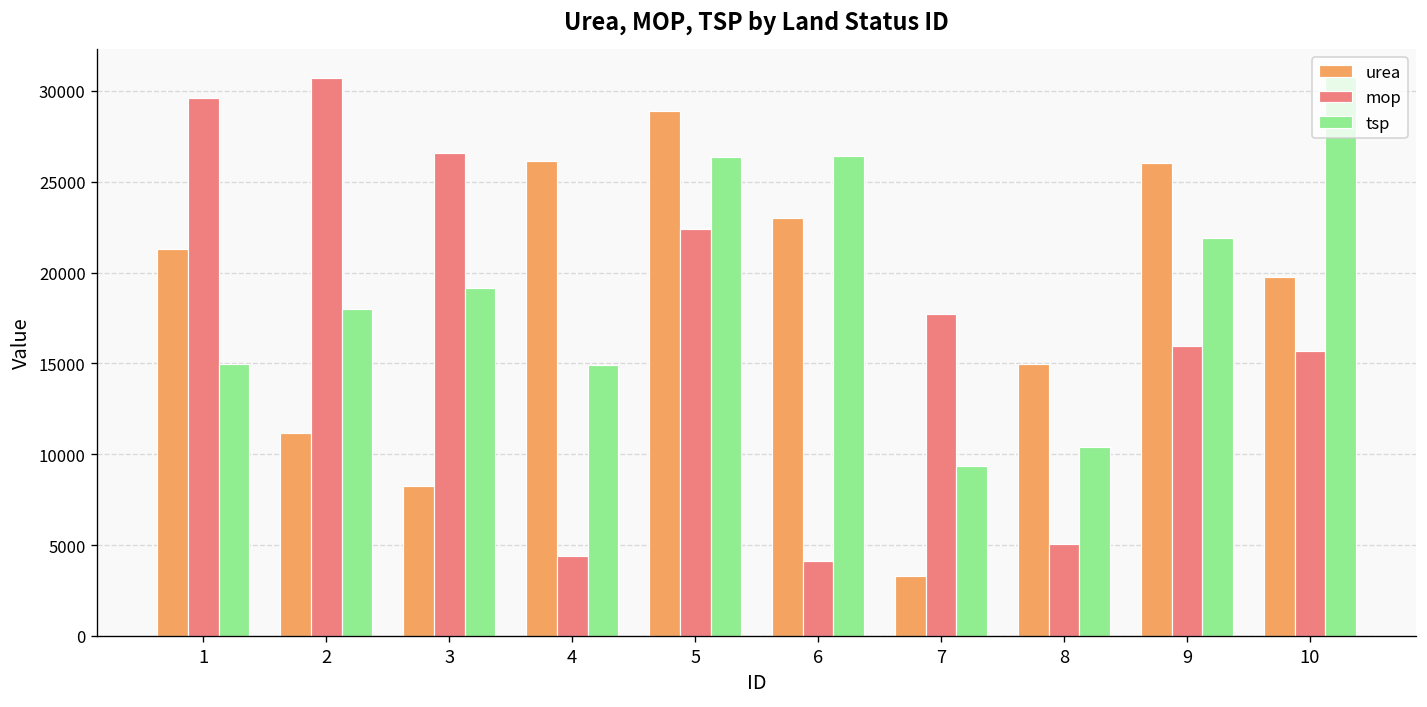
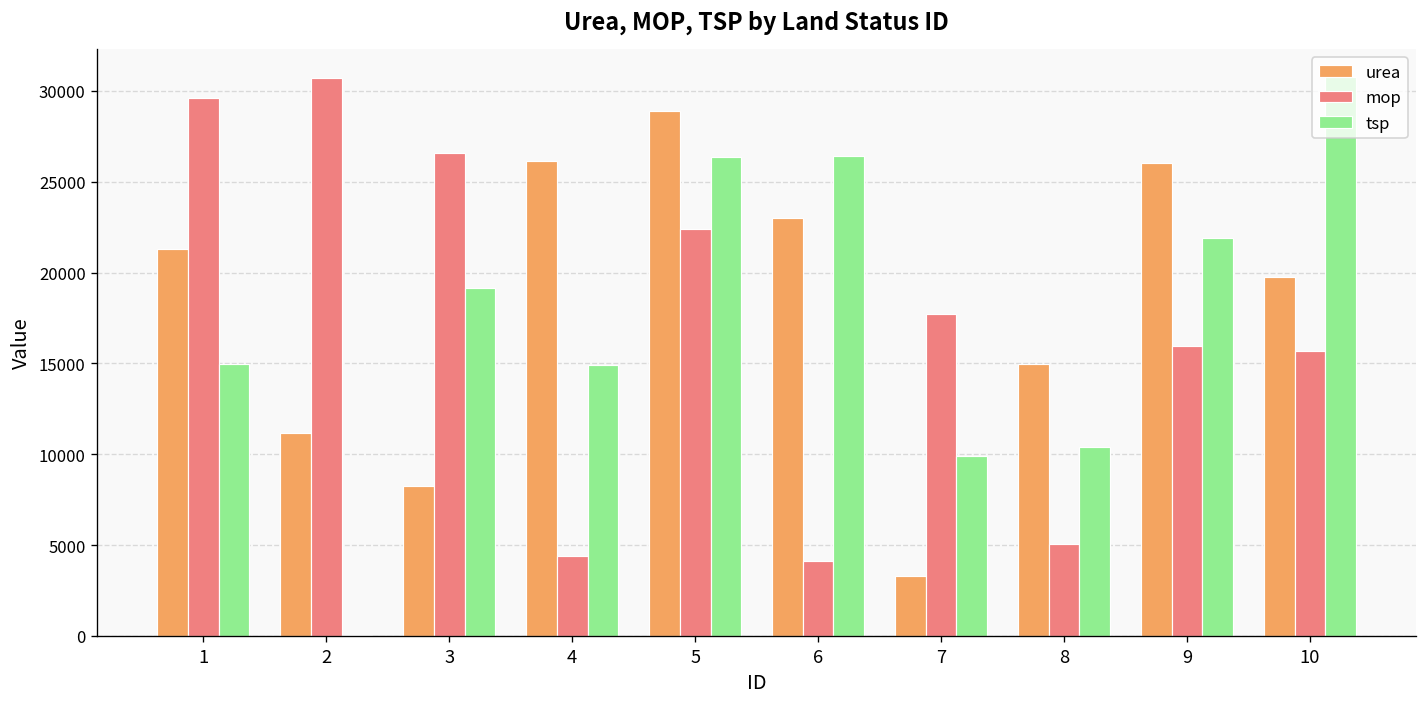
tsp, 2: 18000 -> 0
tsp, 7: 9300 -> 9900
